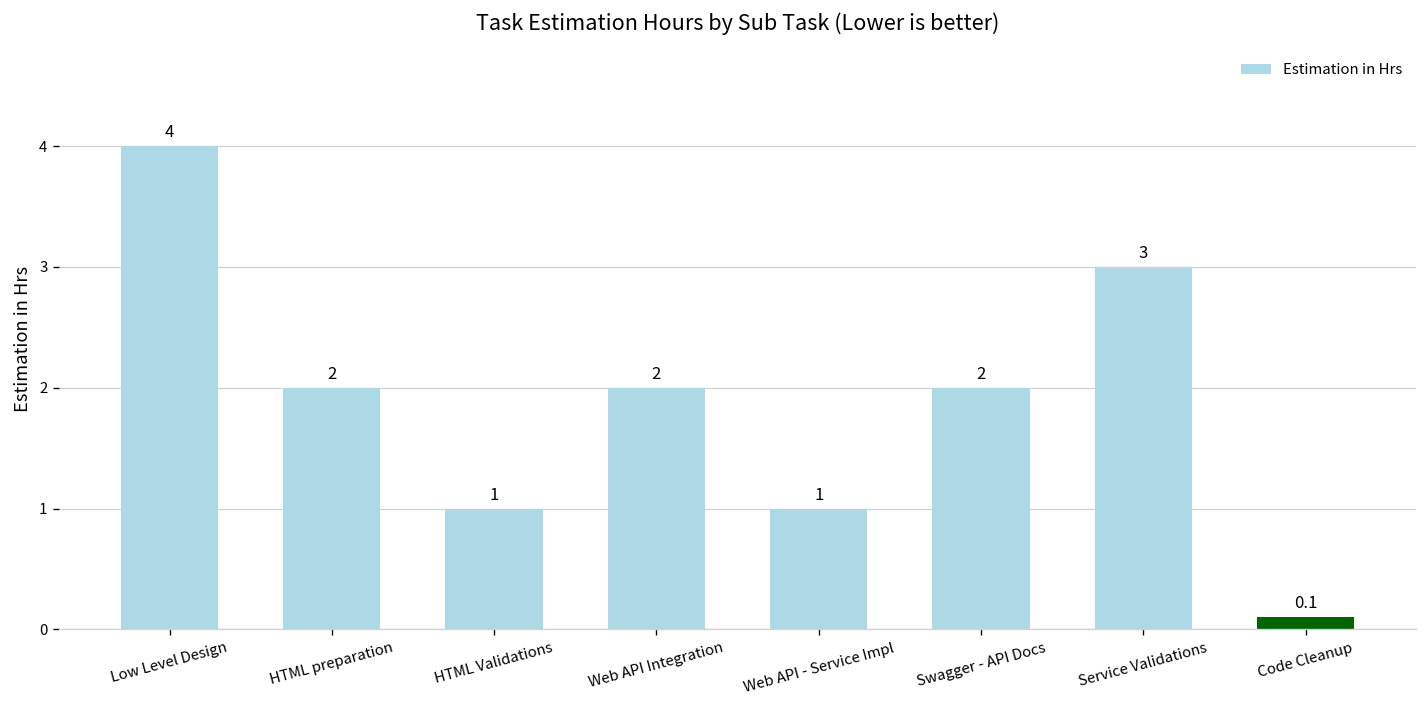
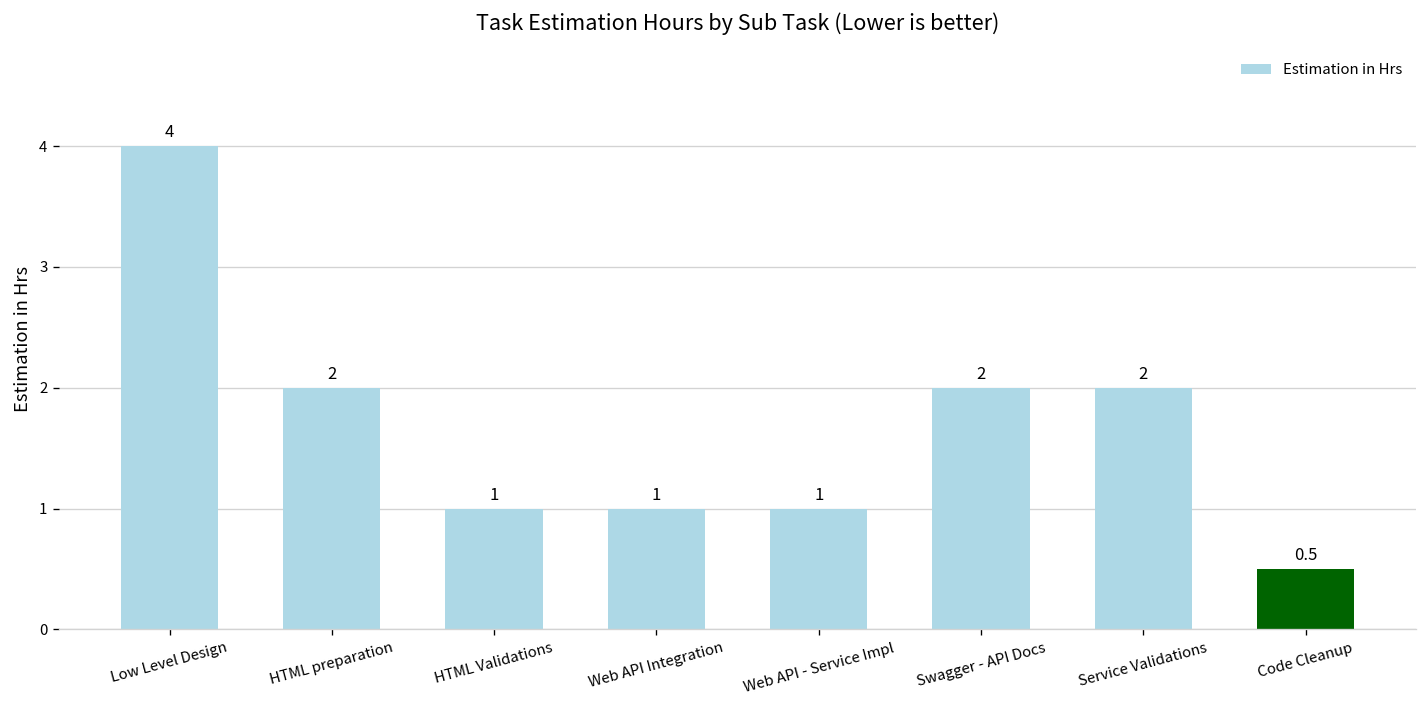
Web API Integration: 2 -> 1
Service Validations: 3 -> 2
Code Cleanup: 0.1 -> 0.5
